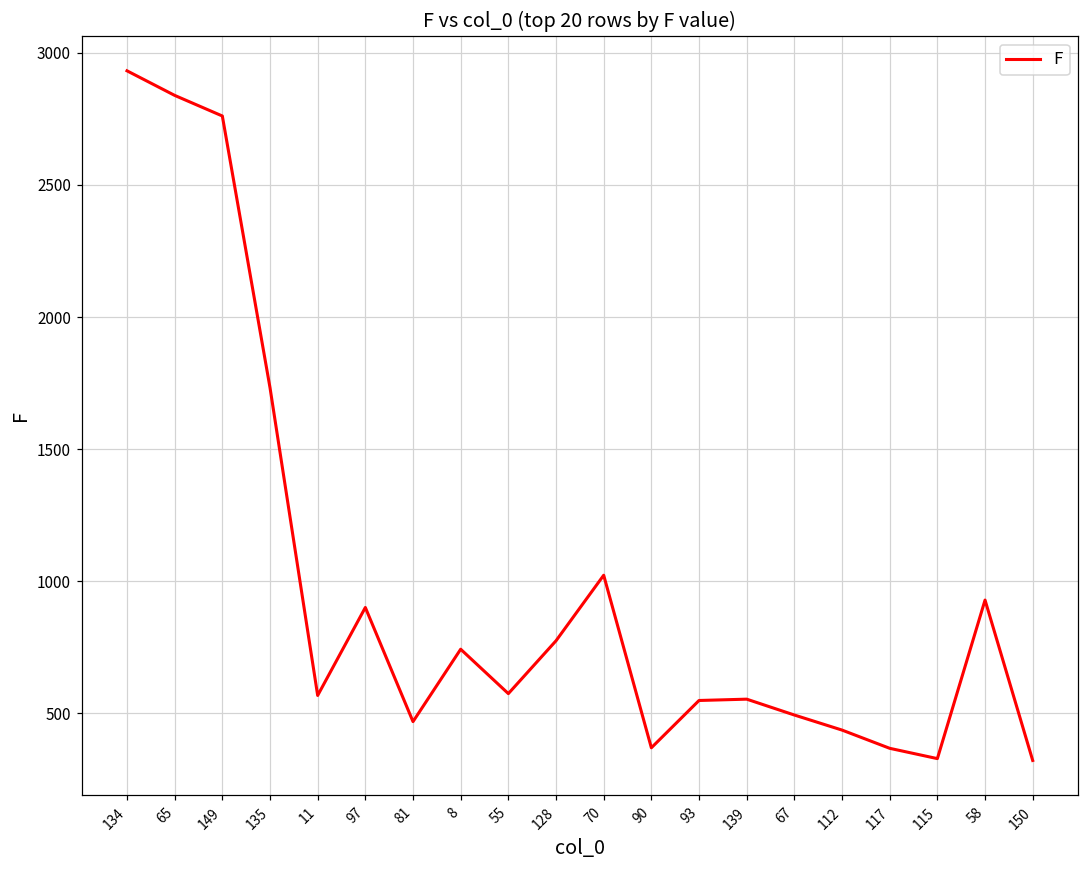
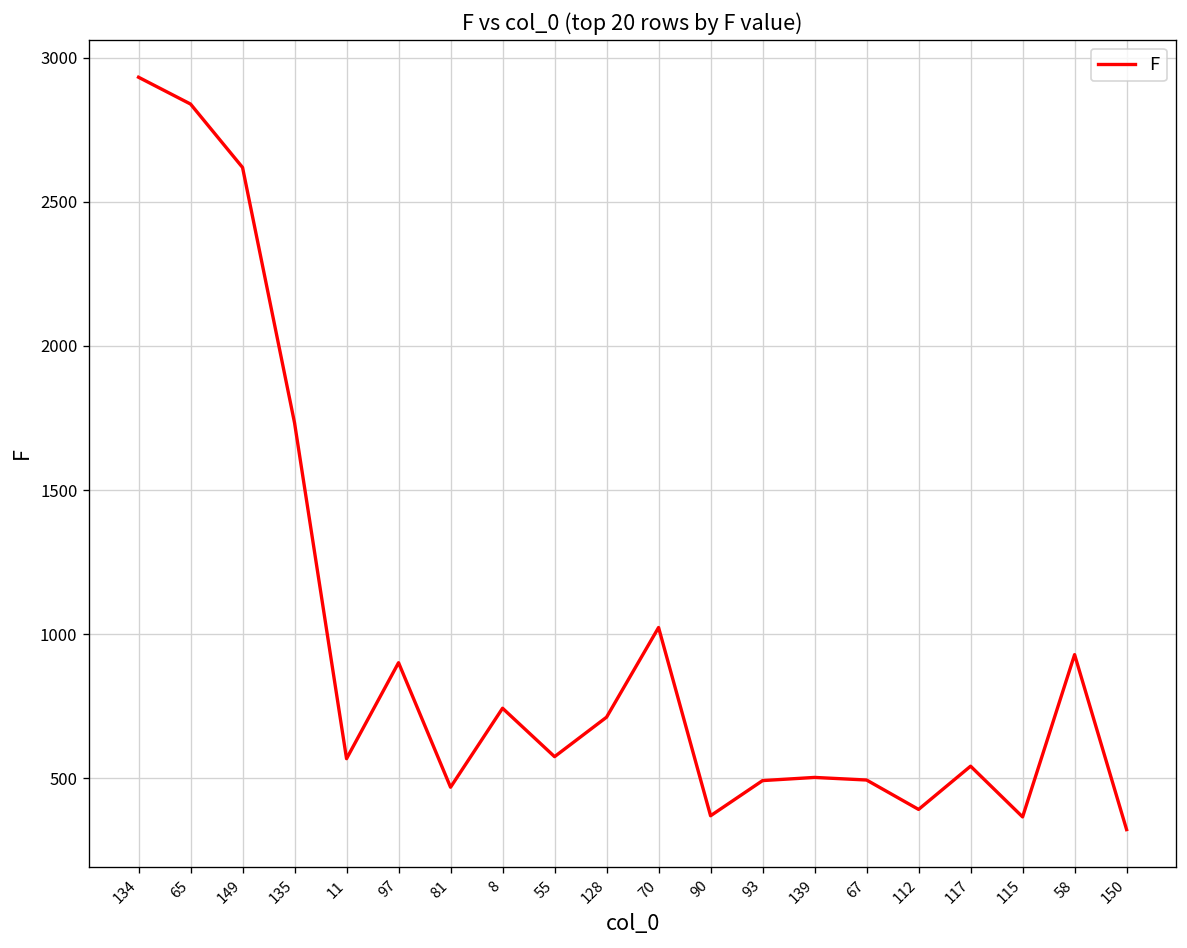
149: 2760 -> 2620
128: 780 -> 710
93: 550 -> 490
139: 550 -> 500
112: 440 -> 390
117: 370 -> 540
115: 330 -> 370
